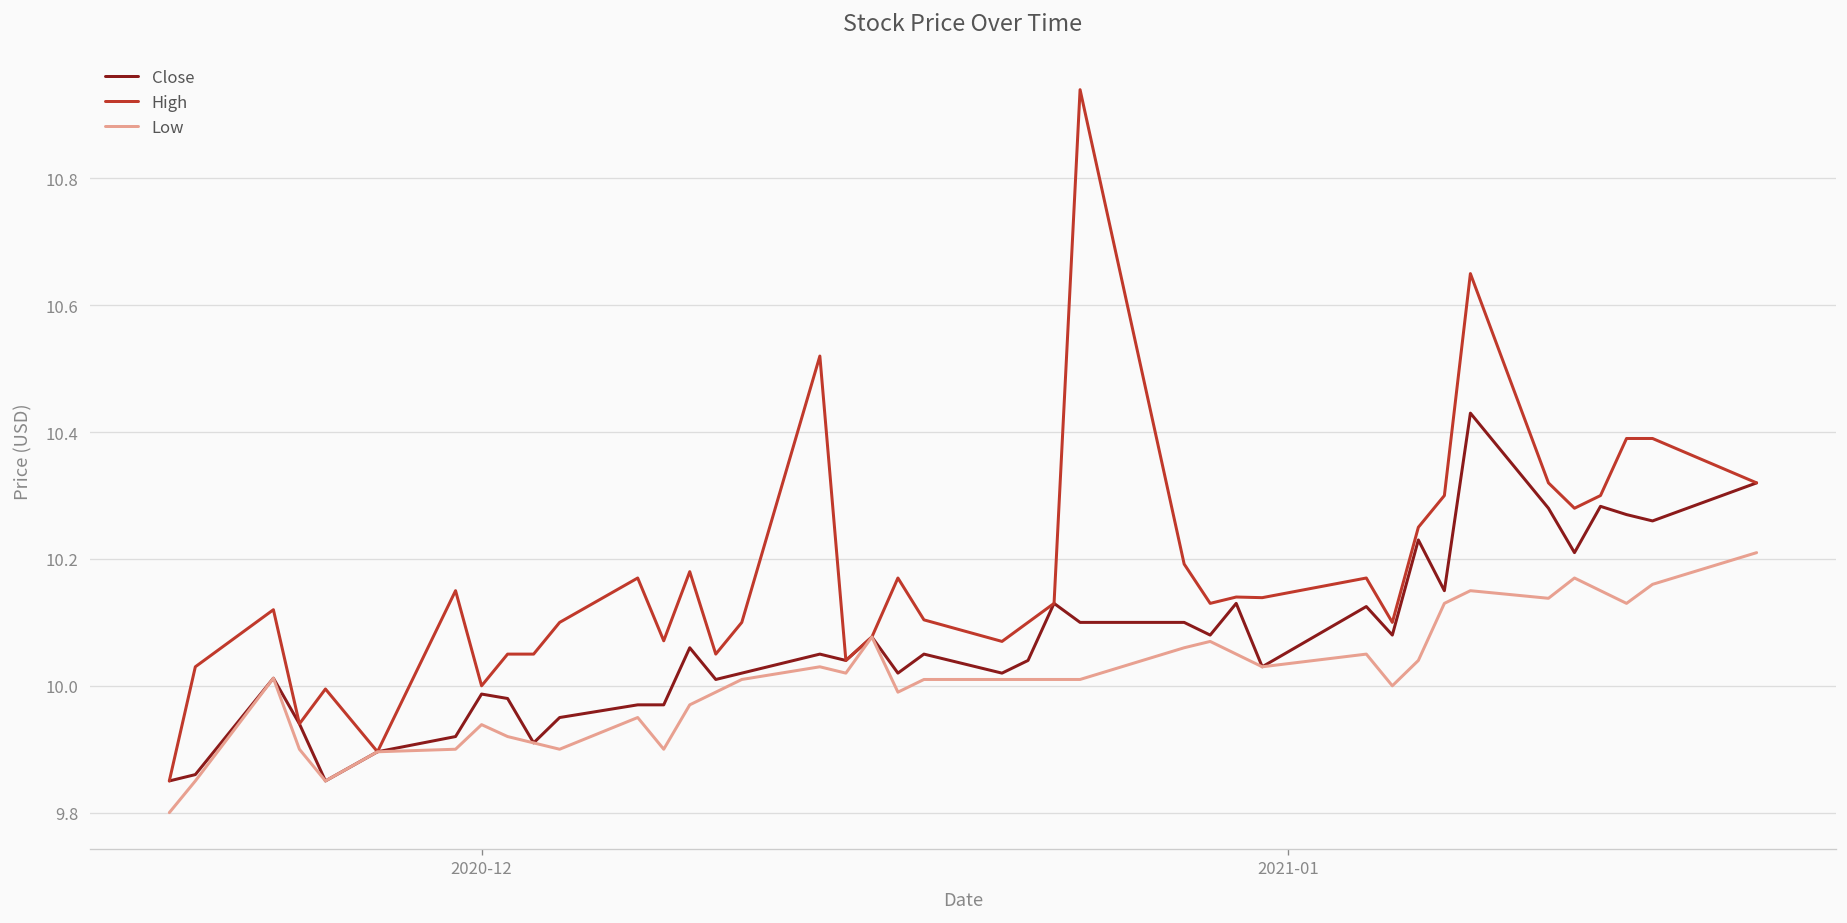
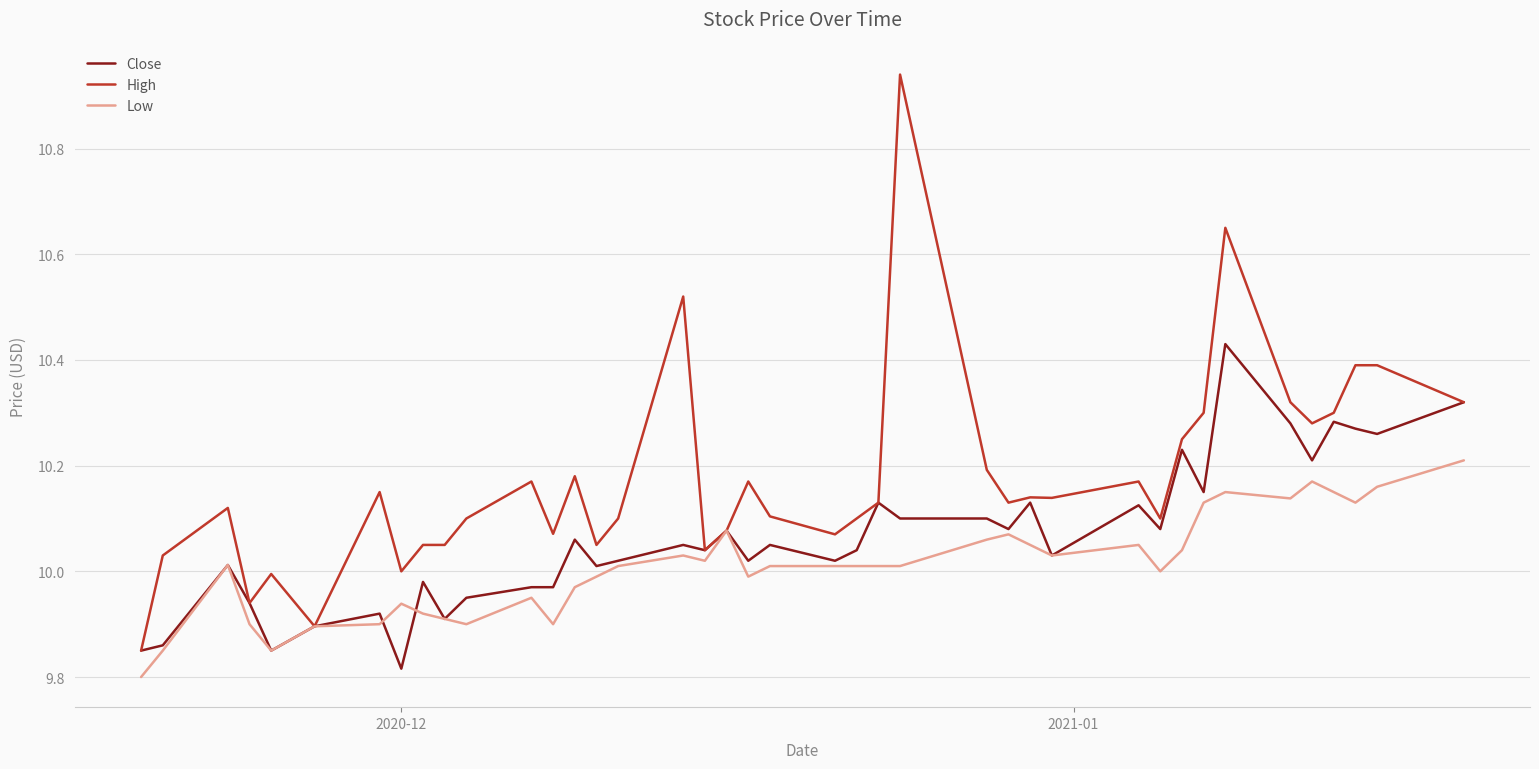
Close, 2020-12: 9.99 -> 9.82
